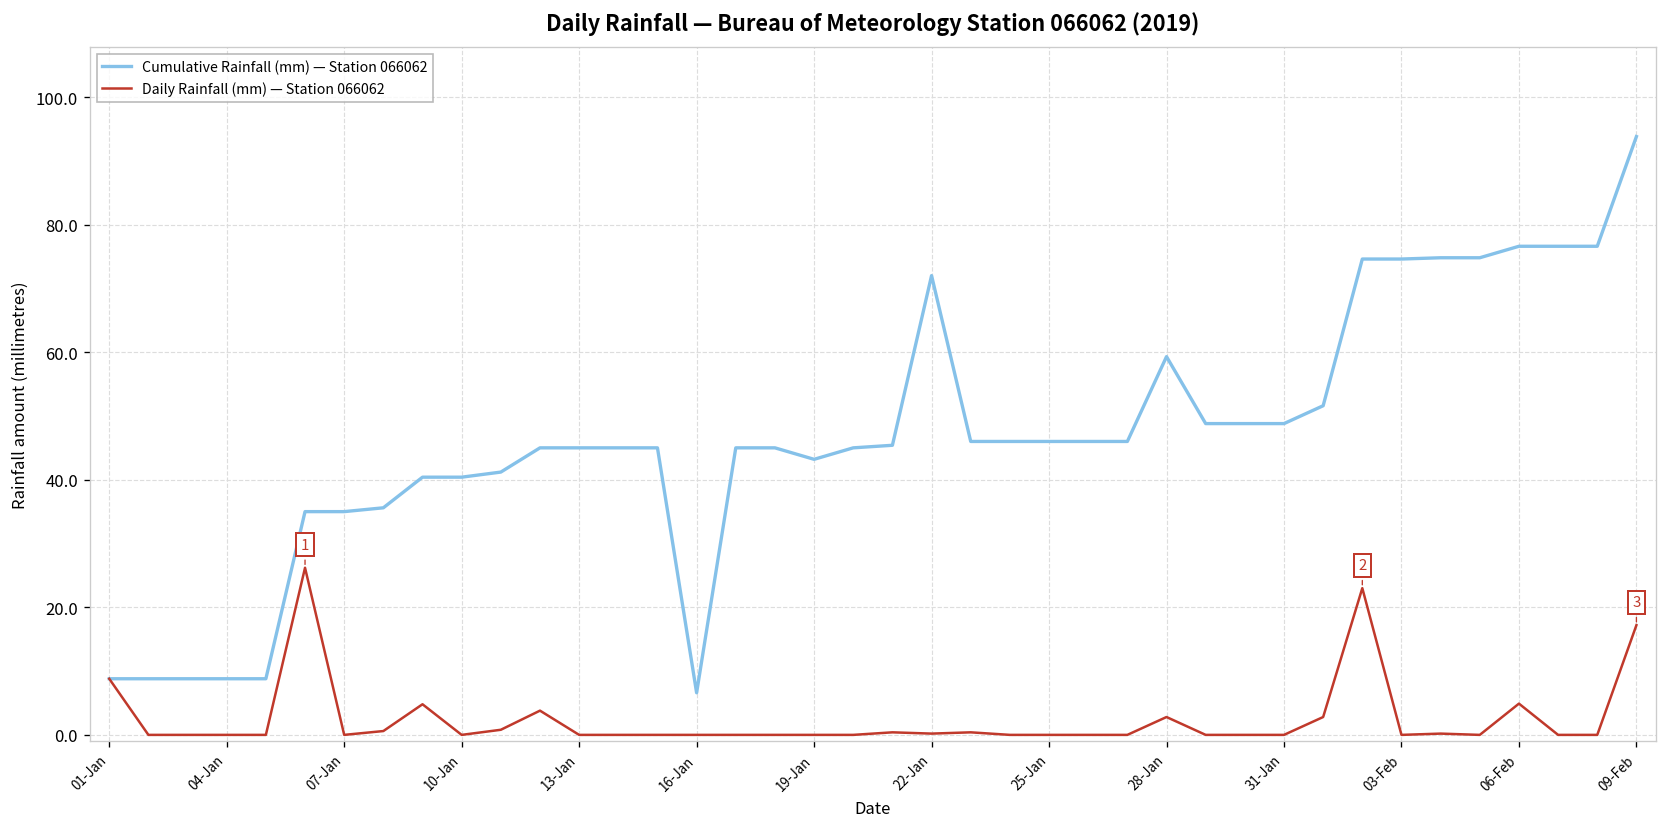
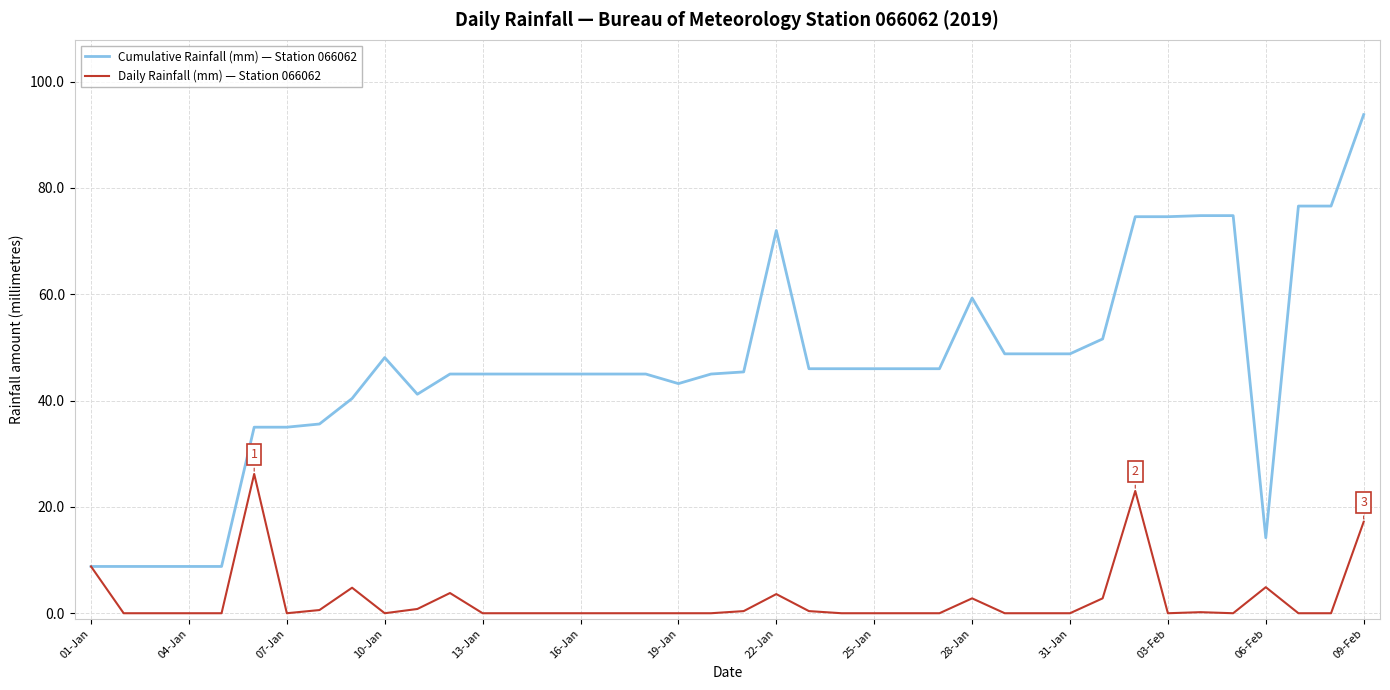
Cumulative Rainfall (mm) — Station 066062, 10-Jan: 40 -> 48
Cumulative Rainfall (mm) — Station 066062, 16-Jan: 7 -> 45
Daily Rainfall (mm) — Station 066062, 22-Jan: 0 -> 4
Cumulative Rainfall (mm) — Station 066062, 06-Feb: 77 -> 14
